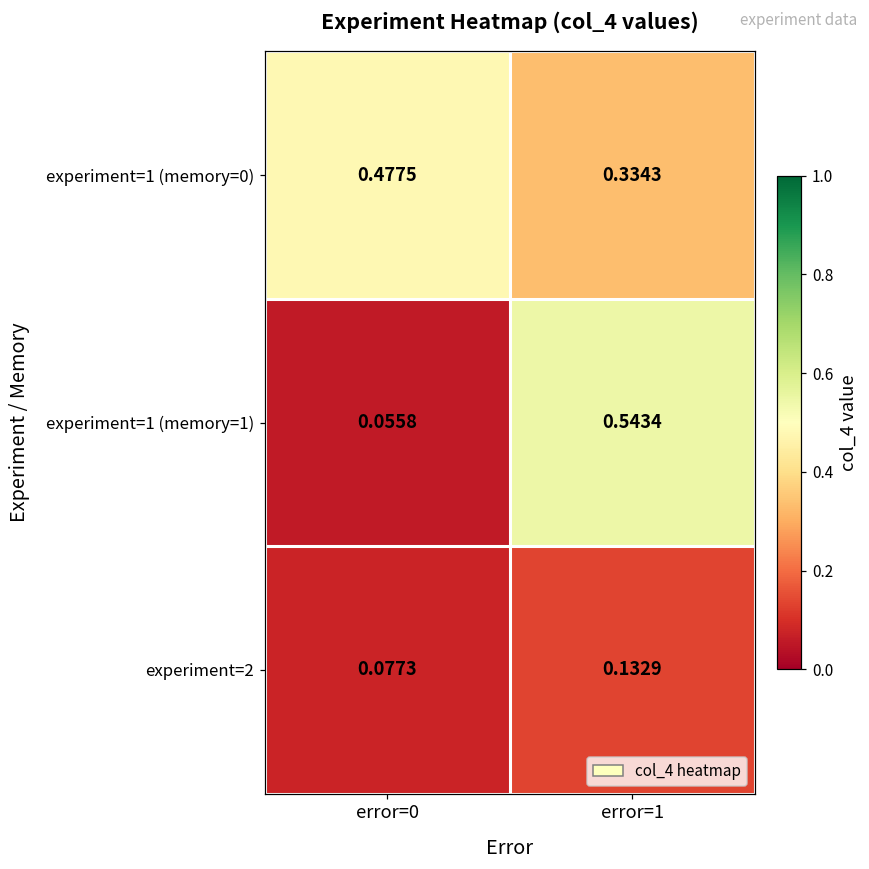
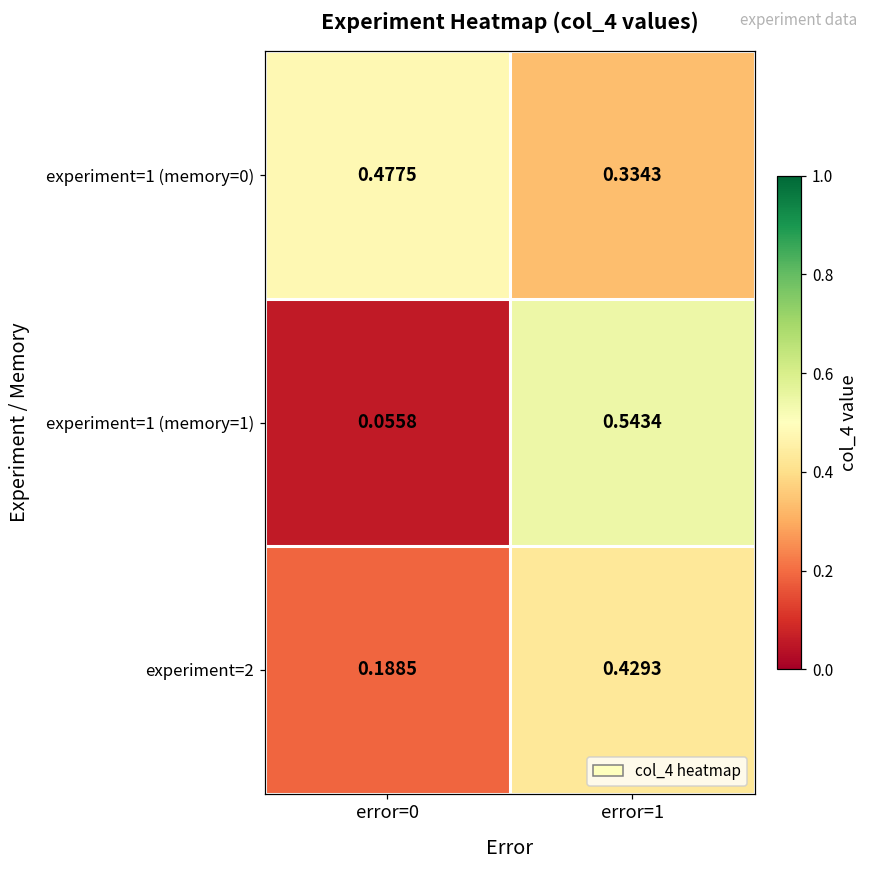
experiment=2, error=0: 0.0773 -> 0.1885
experiment=2, error=1: 0.1329 -> 0.4293
